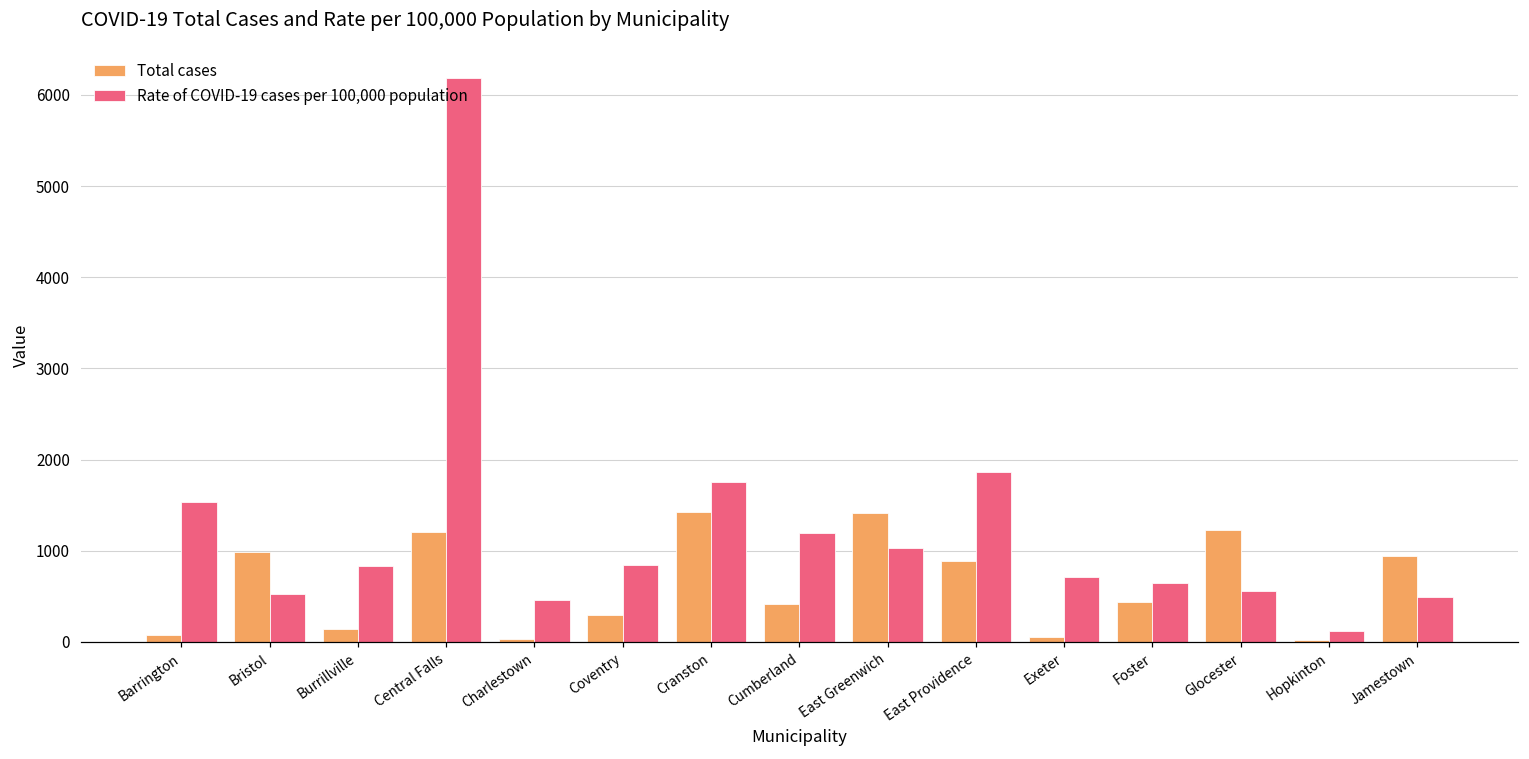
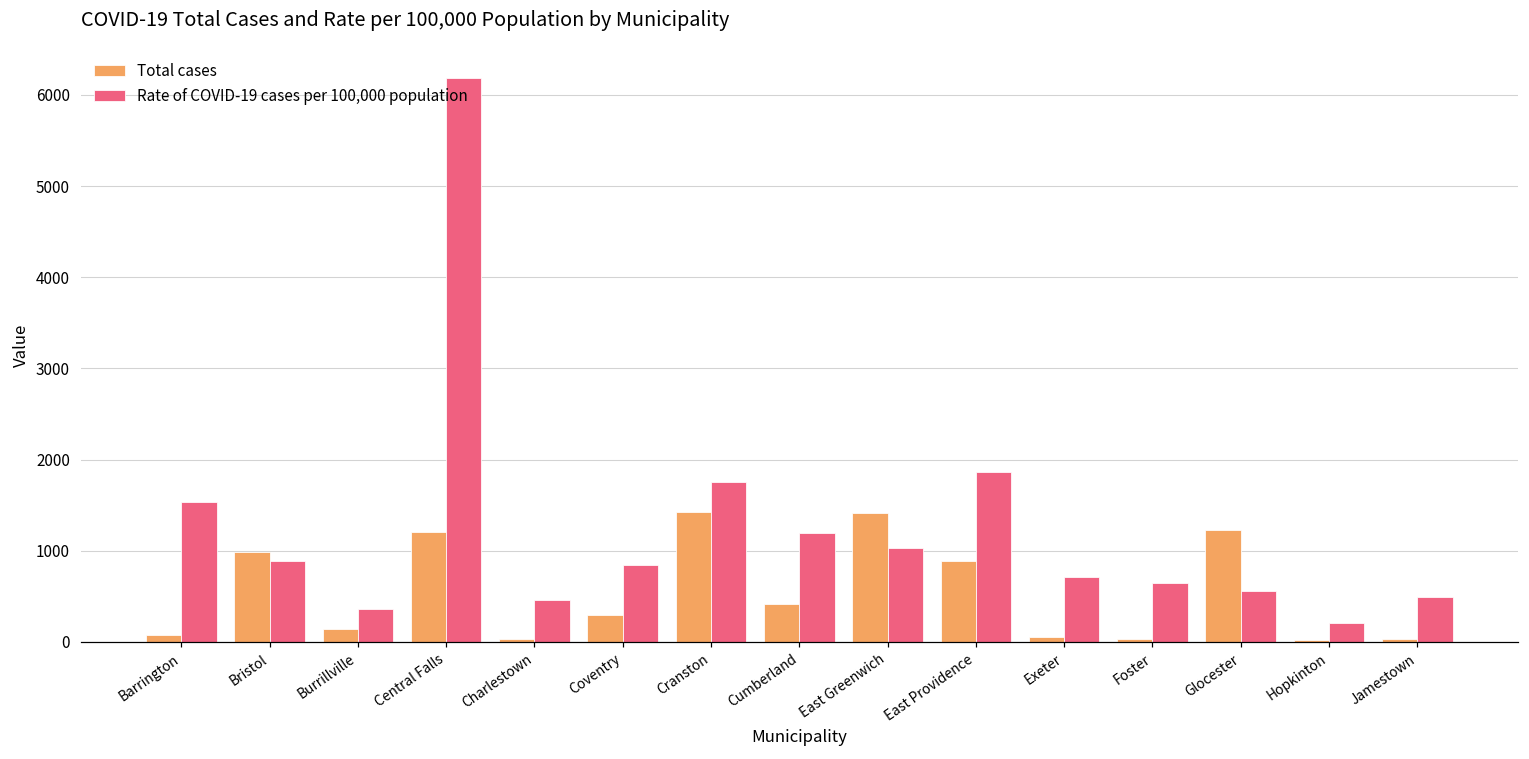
Rate of COVID-19 cases per 100,000 population, Bristol: 500 -> 900
Rate of COVID-19 cases per 100,000 population, Burrillville: 800 -> 400
Total cases, Foster: 400 -> 0
Rate of COVID-19 cases per 100,000 population, Hopkinton: 100 -> 200
Total cases, Jamestown: 900 -> 0
